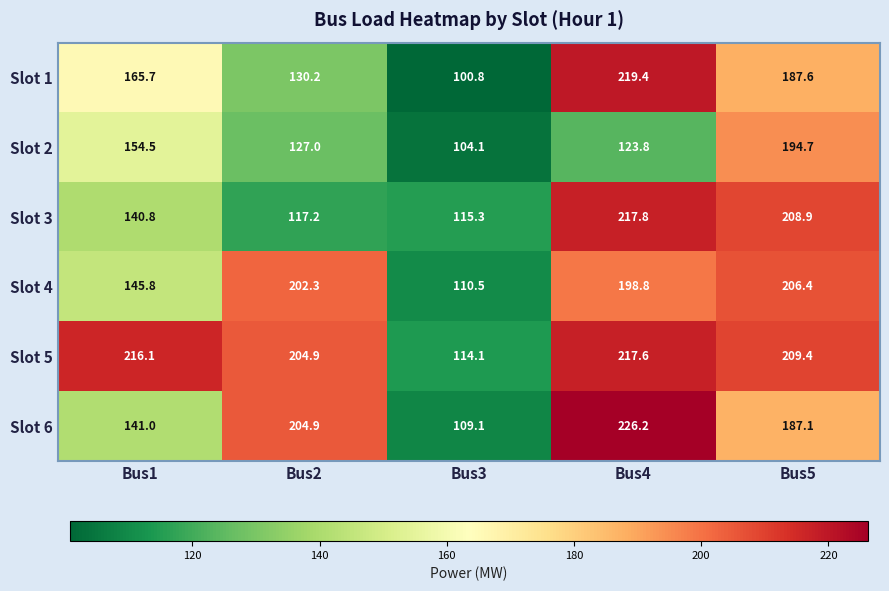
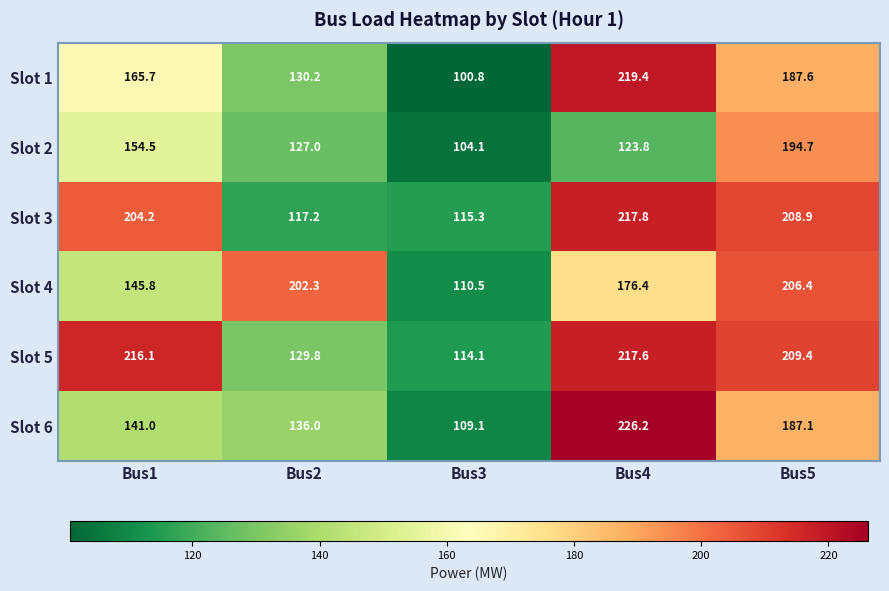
Slot 3, Bus1: 140.8 -> 204.2
Slot 4, Bus4: 198.8 -> 176.4
Slot 5, Bus2: 204.9 -> 129.8
Slot 6, Bus2: 204.9 -> 136.0
